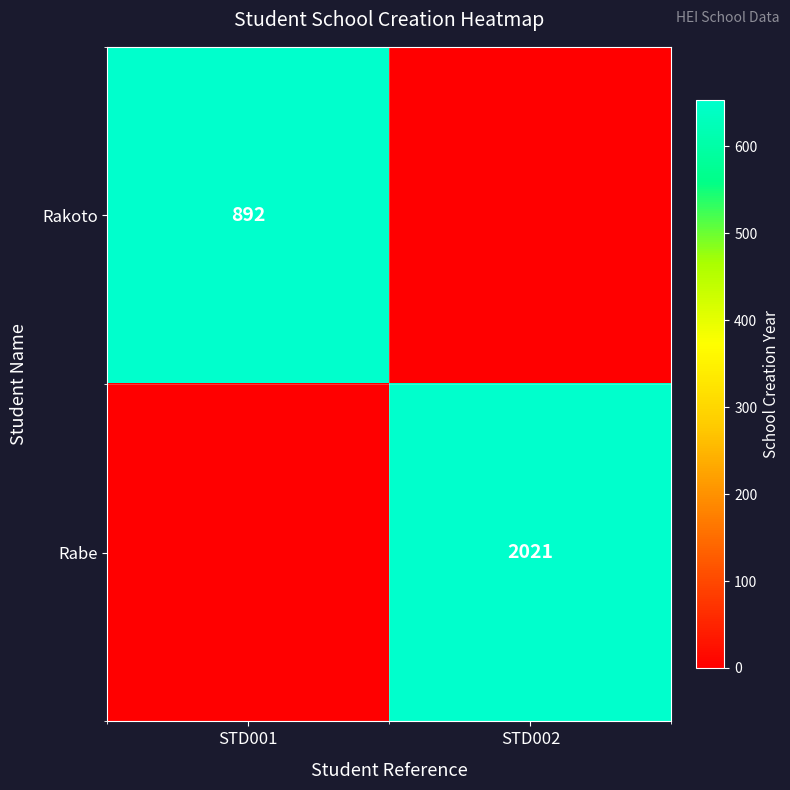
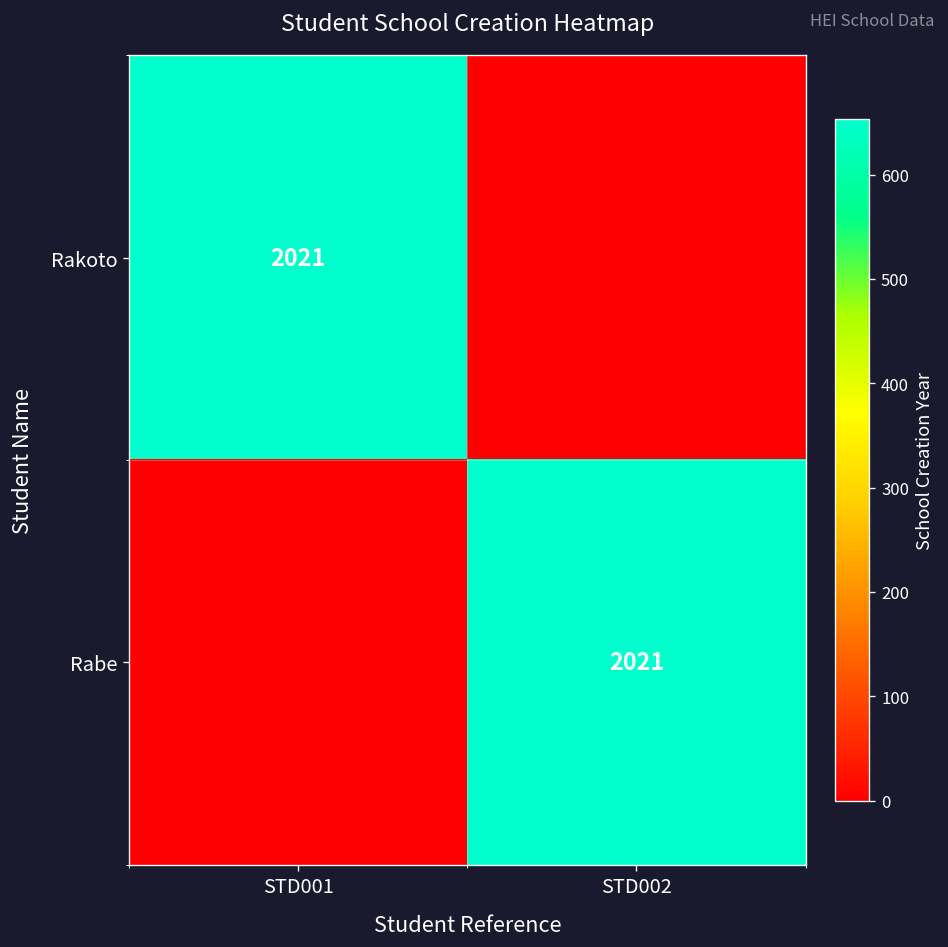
Rakoto, STD001: 892 -> 2021
